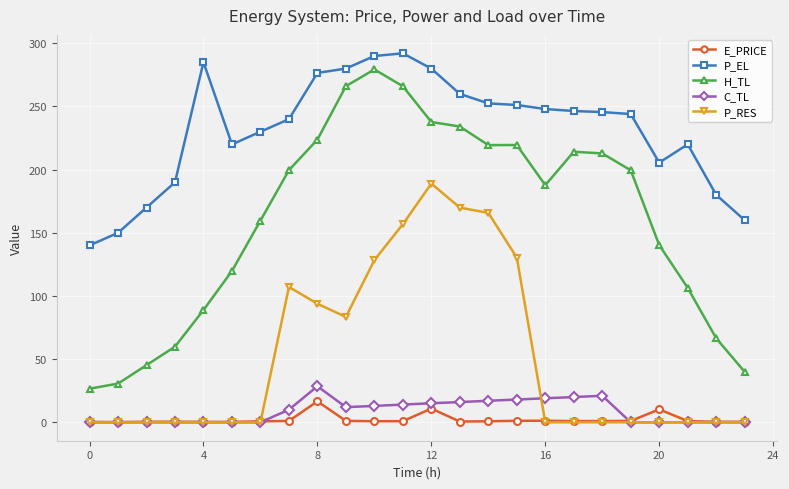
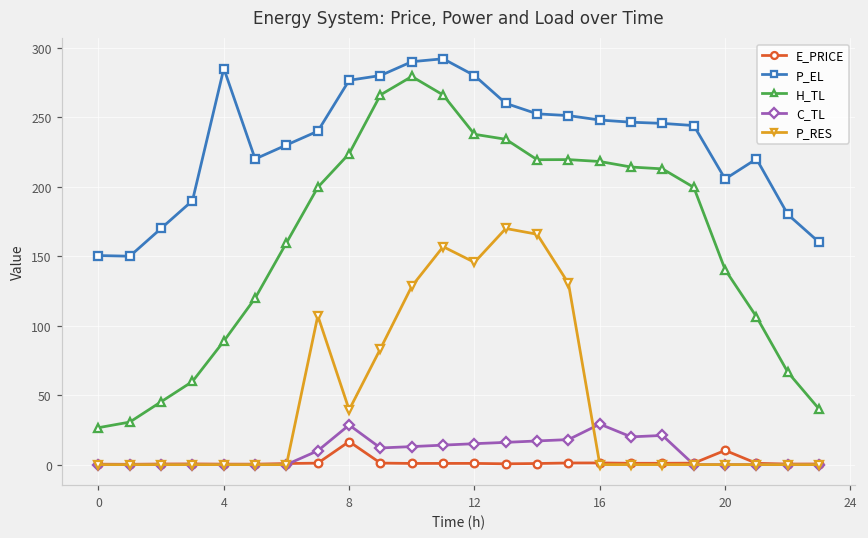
P_EL, 0: 140 -> 150
P_RES, 8: 94 -> 39
E_PRICE, 12: 11 -> 1
P_RES, 12: 189 -> 146
H_TL, 16: 188 -> 218
C_TL, 16: 19 -> 29
